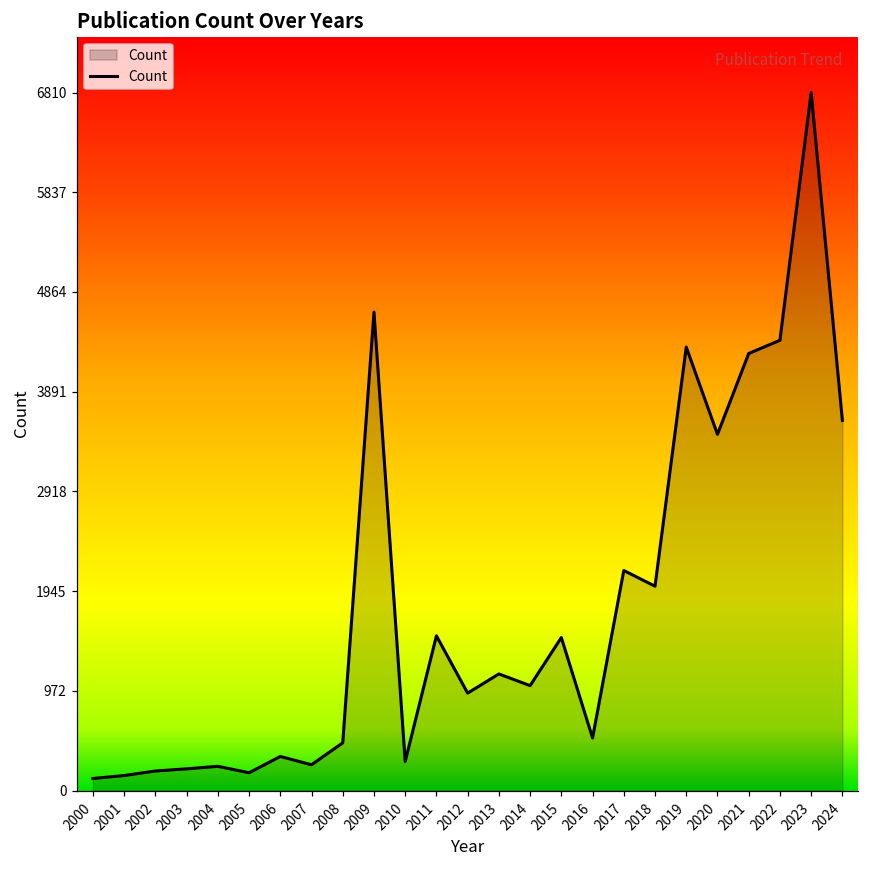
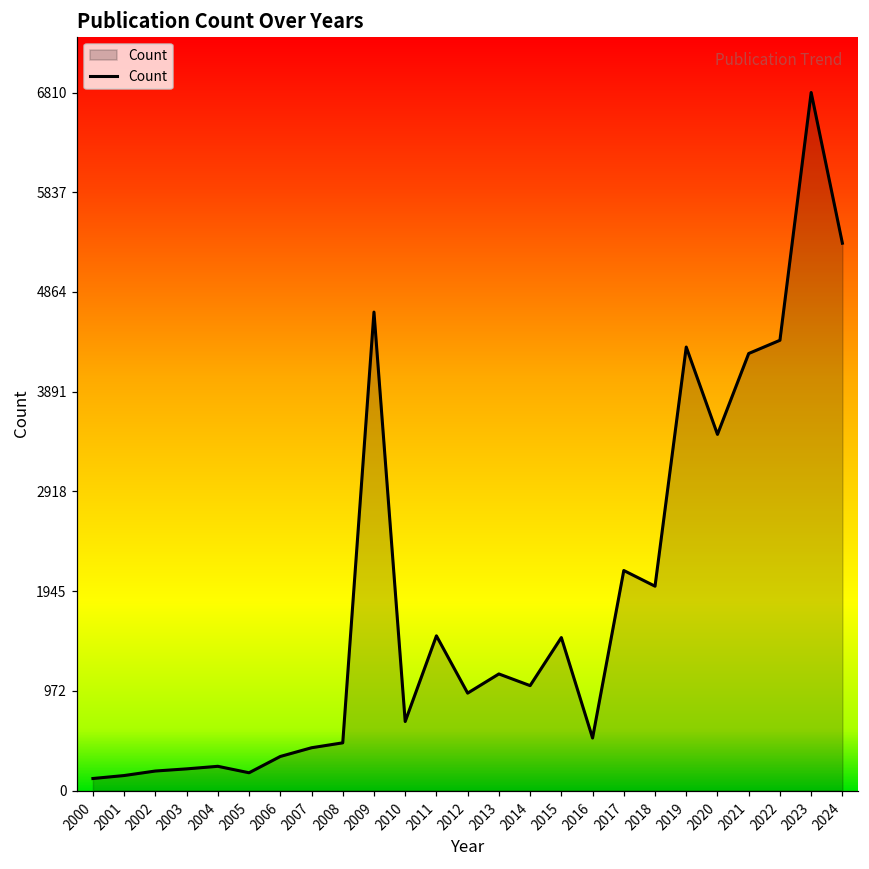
2007: 300 -> 400
2010: 300 -> 700
2024: 3600 -> 5300
